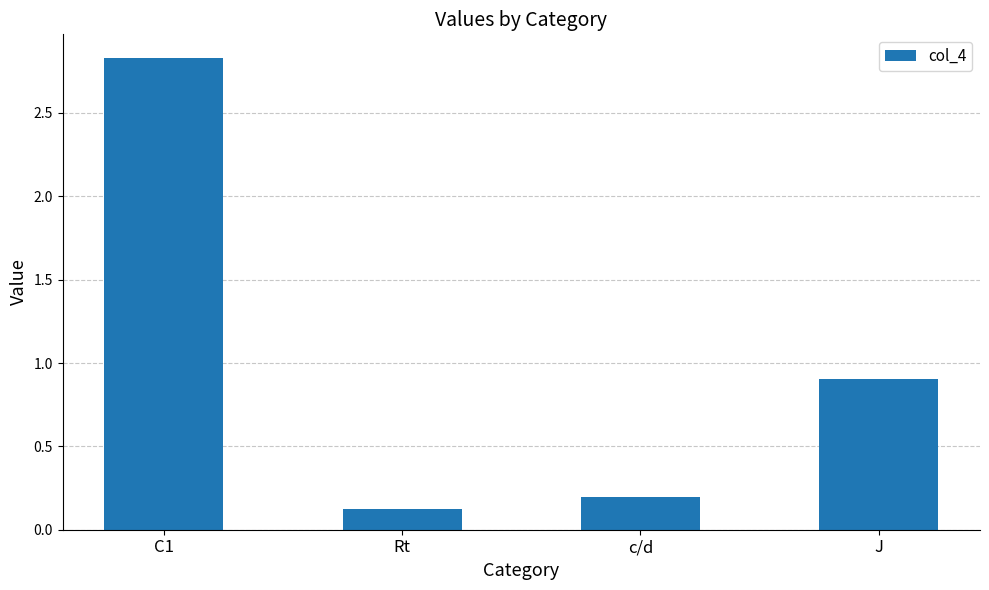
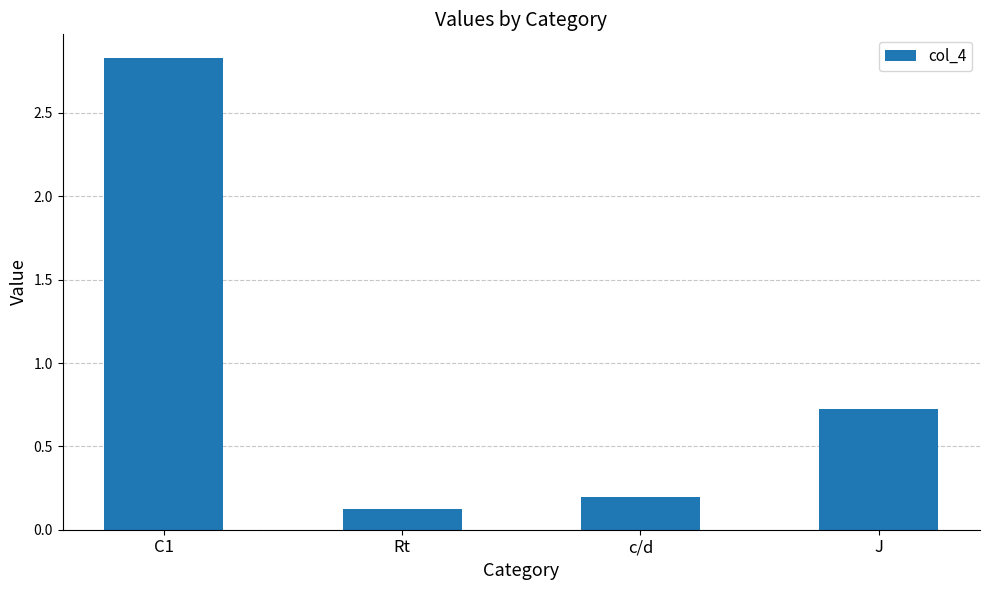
J: 0.90 -> 0.72
